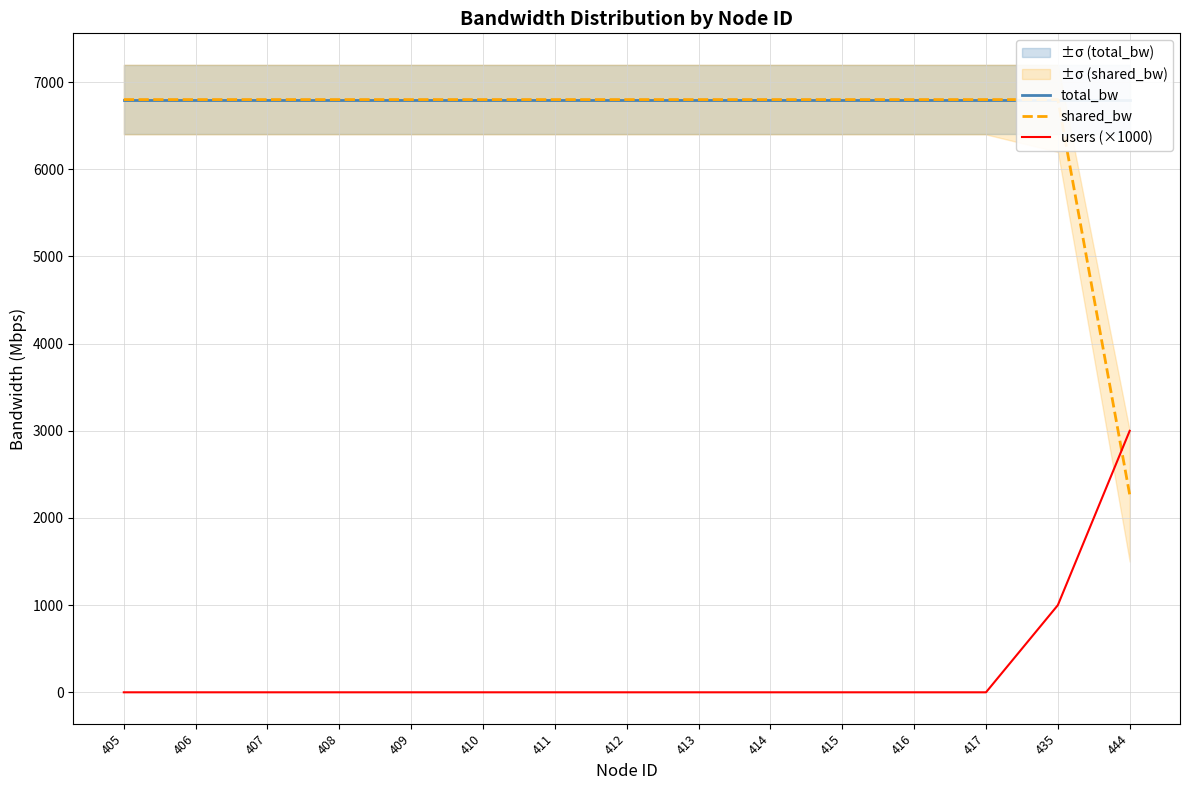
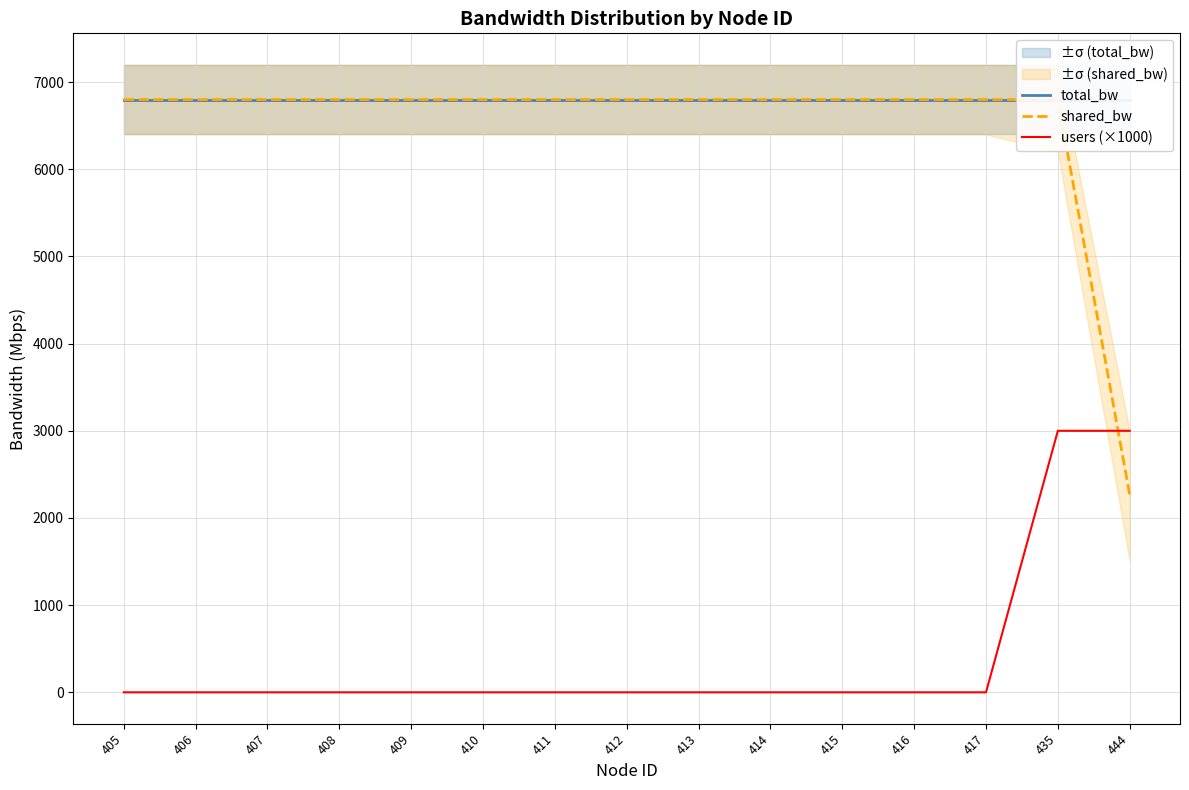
users (×1000), 435: 1000 -> 3000
